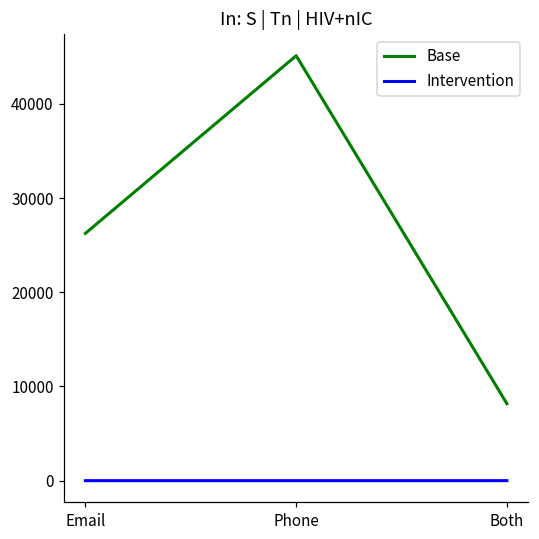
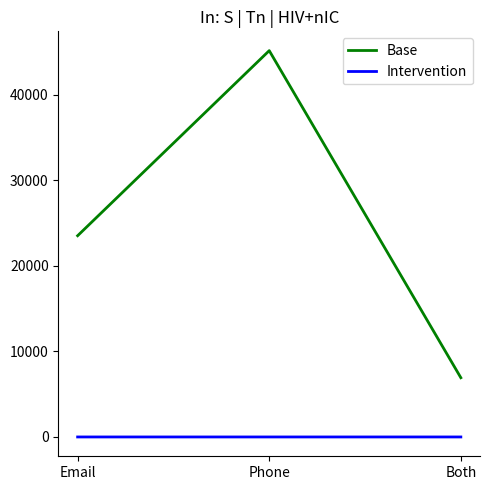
Base, Email: 26000 -> 24000
Base, Both: 8000 -> 7000
